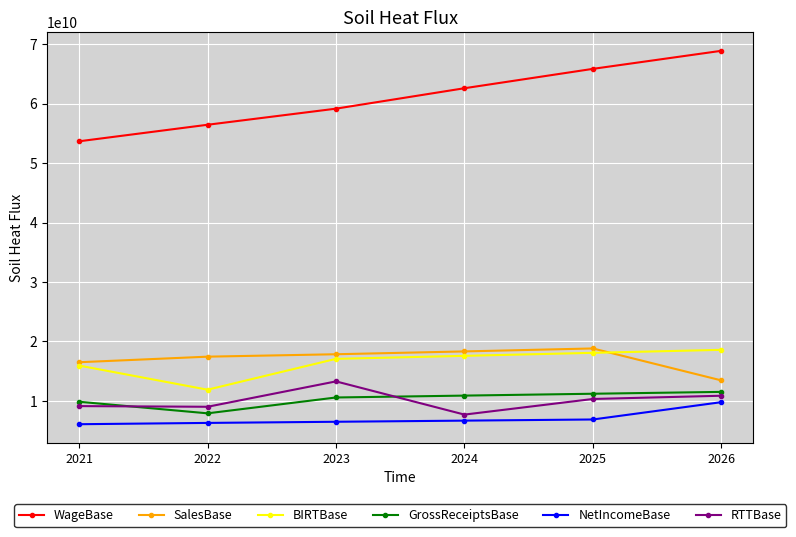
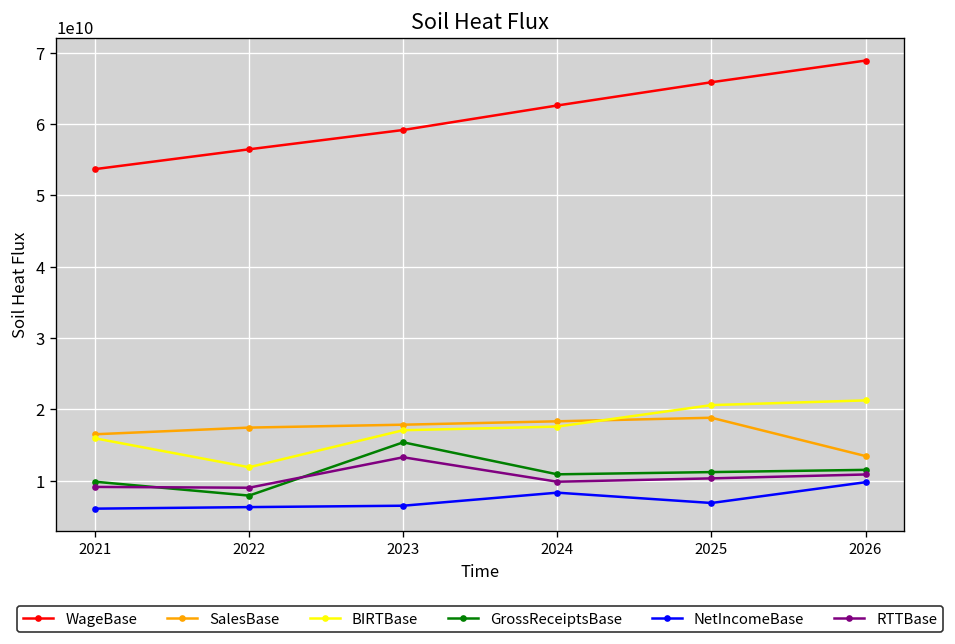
GrossReceiptsBase, 2023: 11000000000 -> 15000000000
NetIncomeBase, 2024: 7000000000 -> 8000000000
RTTBase, 2024: 8000000000 -> 10000000000
BIRTBase, 2025: 18000000000 -> 21000000000
BIRTBase, 2026: 19000000000 -> 21000000000
